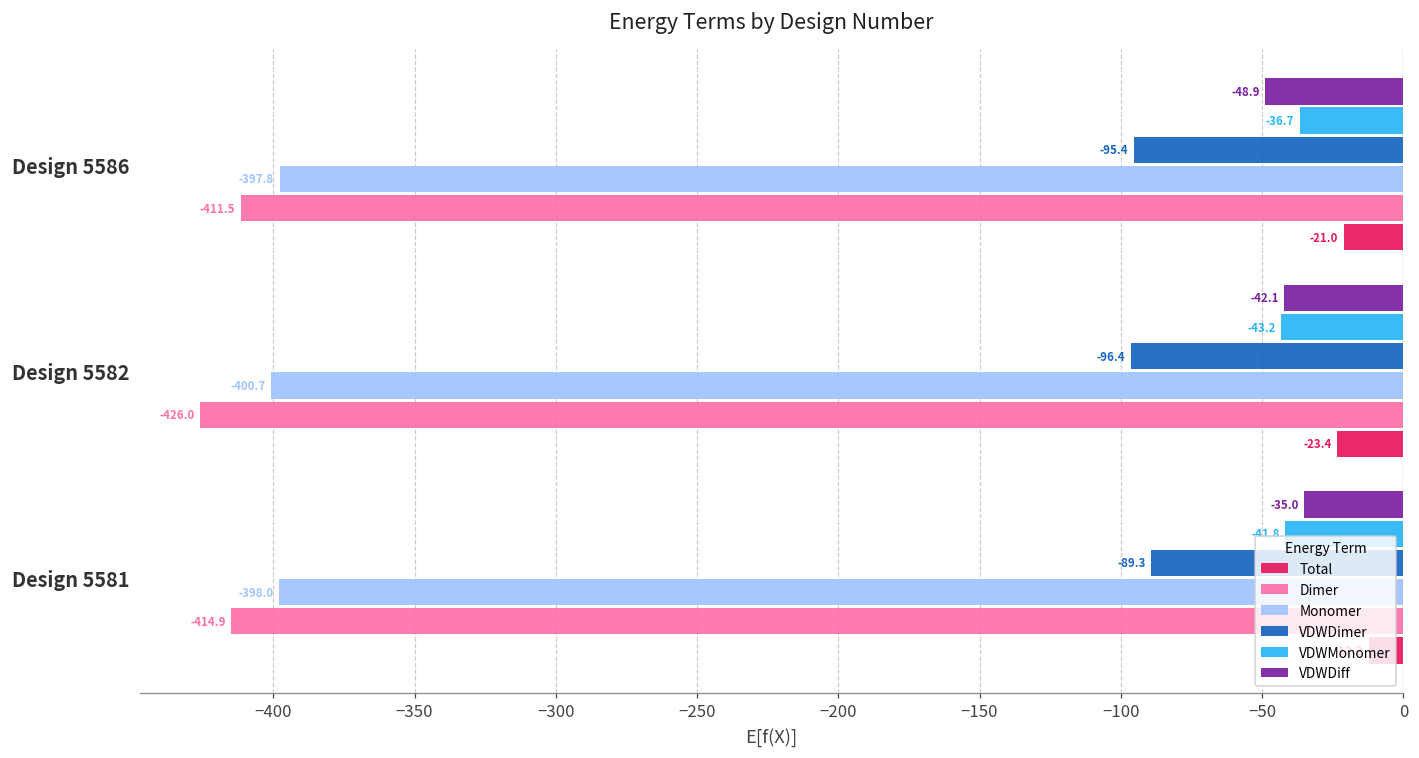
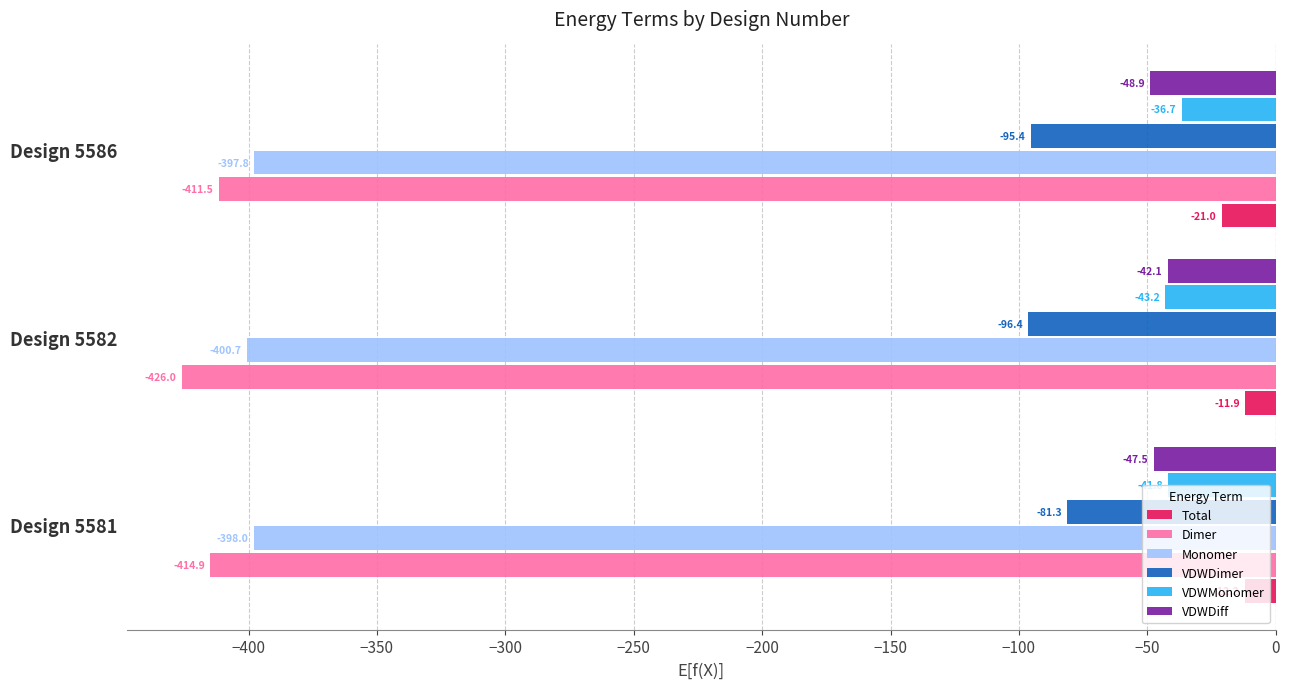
Total, Design 5582: -23.4 -> -11.9
VDWDiff, Design 5581: -35.0 -> -47.5
VDWDimer, Design 5581: -89.3 -> -81.3
